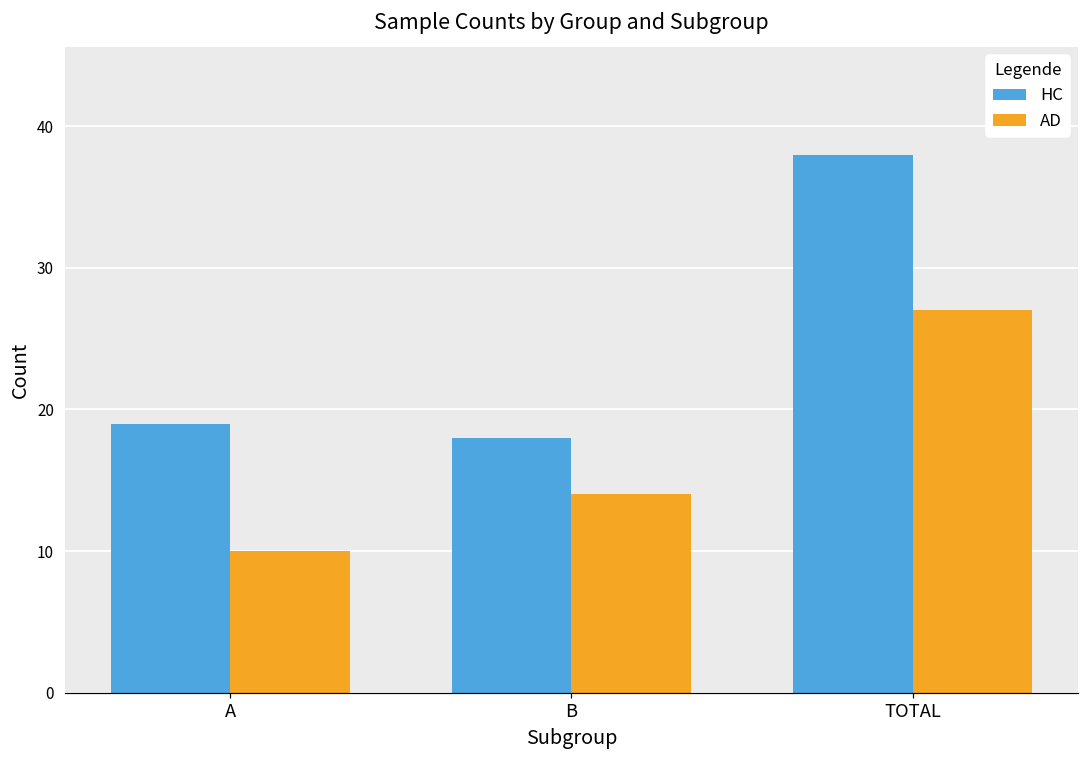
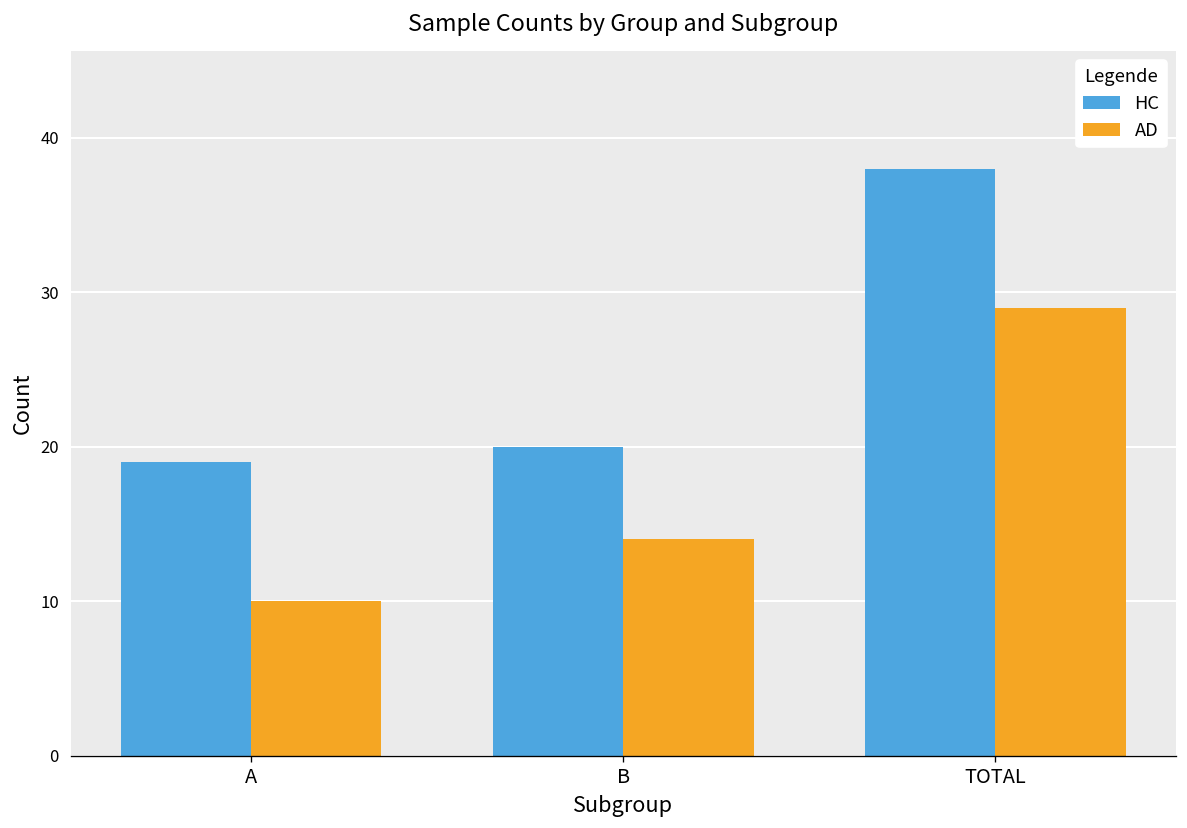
HC, B: 18 -> 20
AD, TOTAL: 27 -> 29
